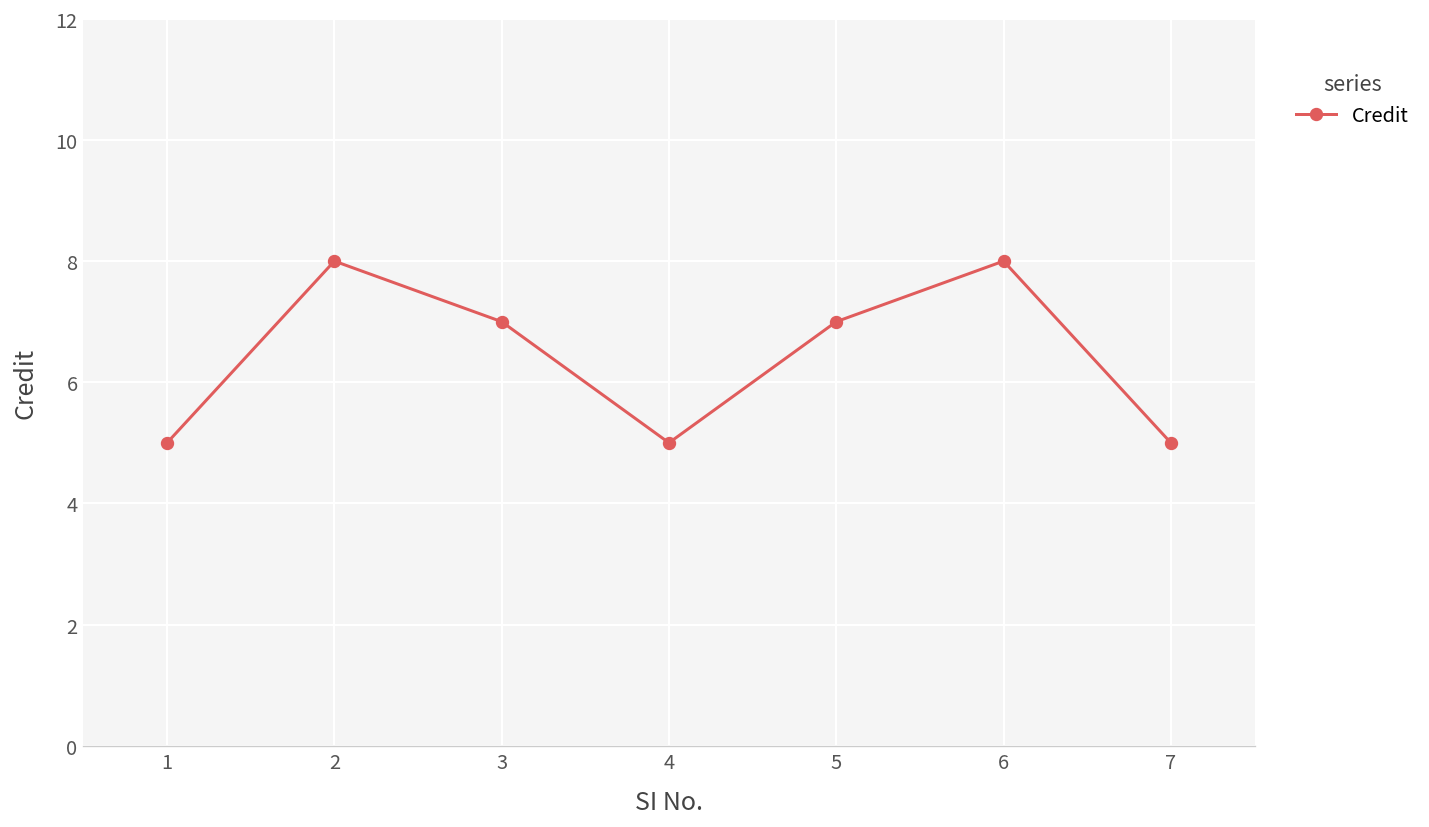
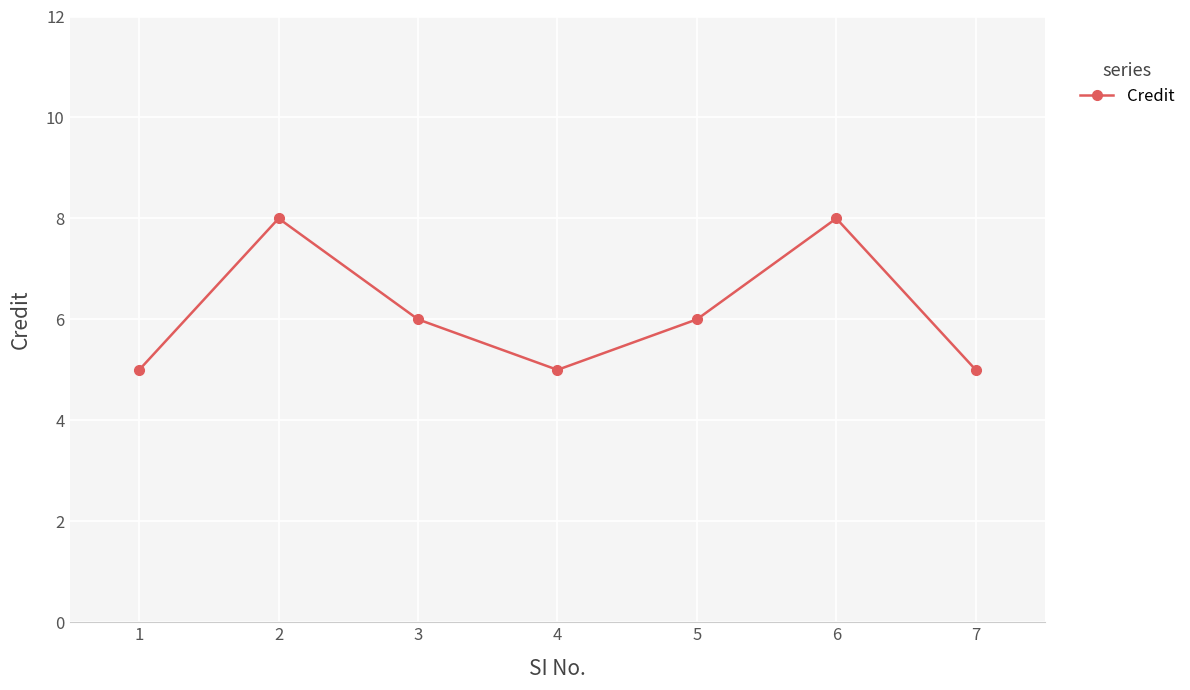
3: 7 -> 6
5: 7 -> 6
